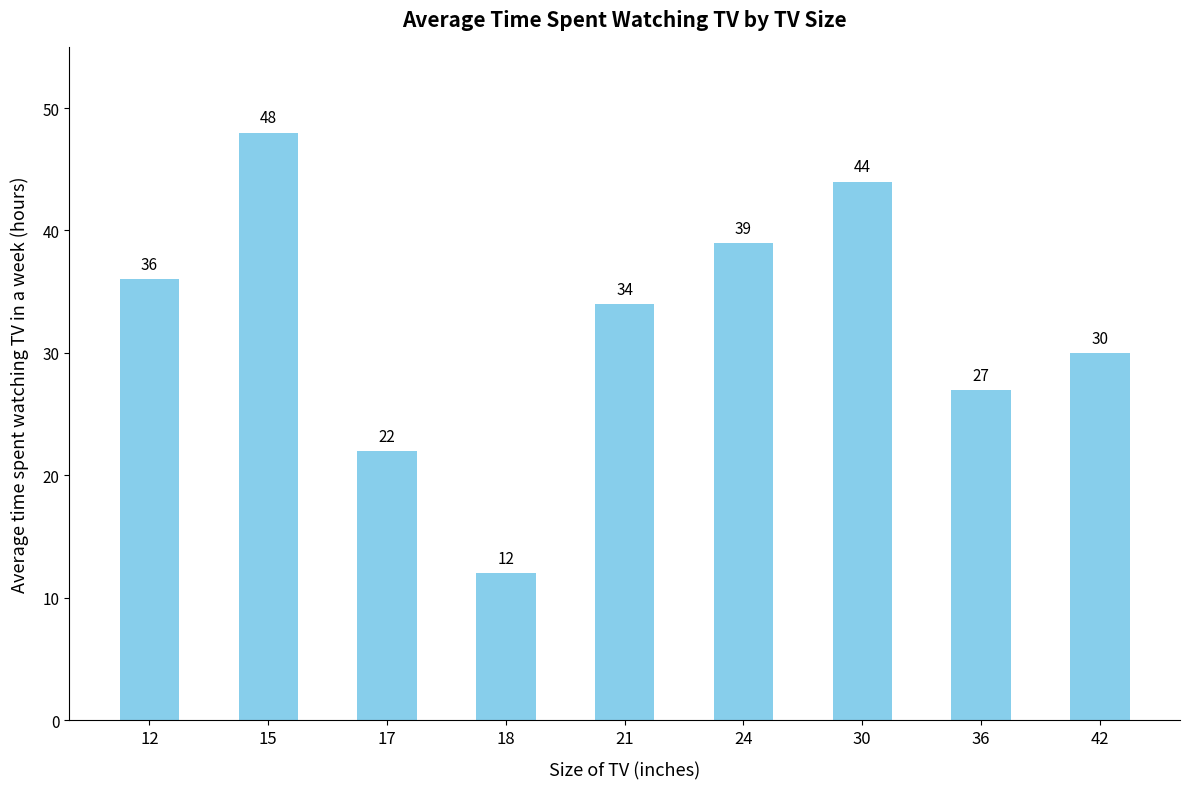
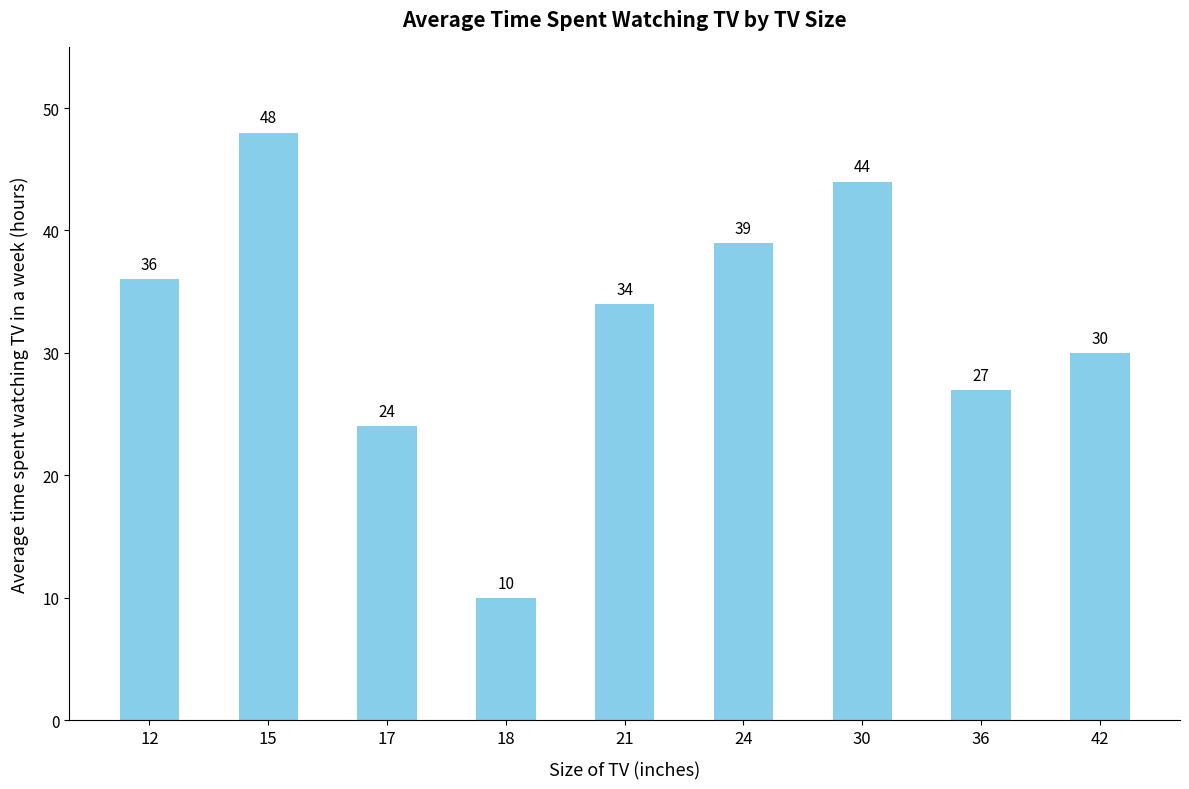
17: 22 -> 24
18: 12 -> 10
